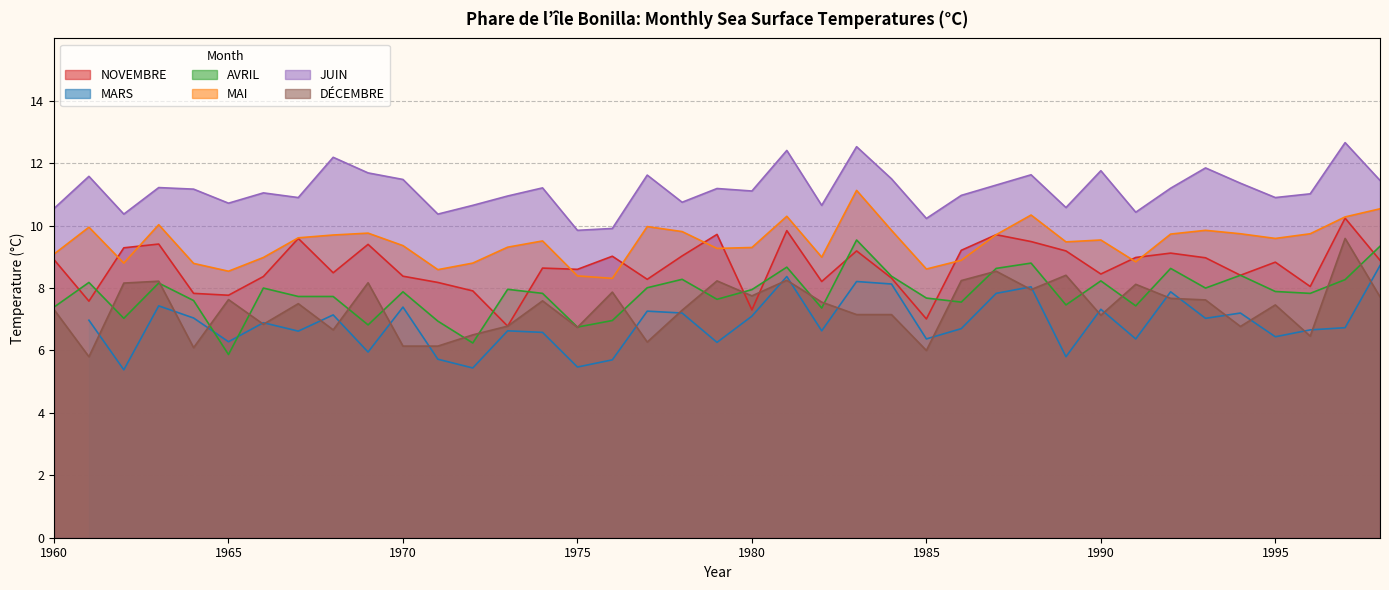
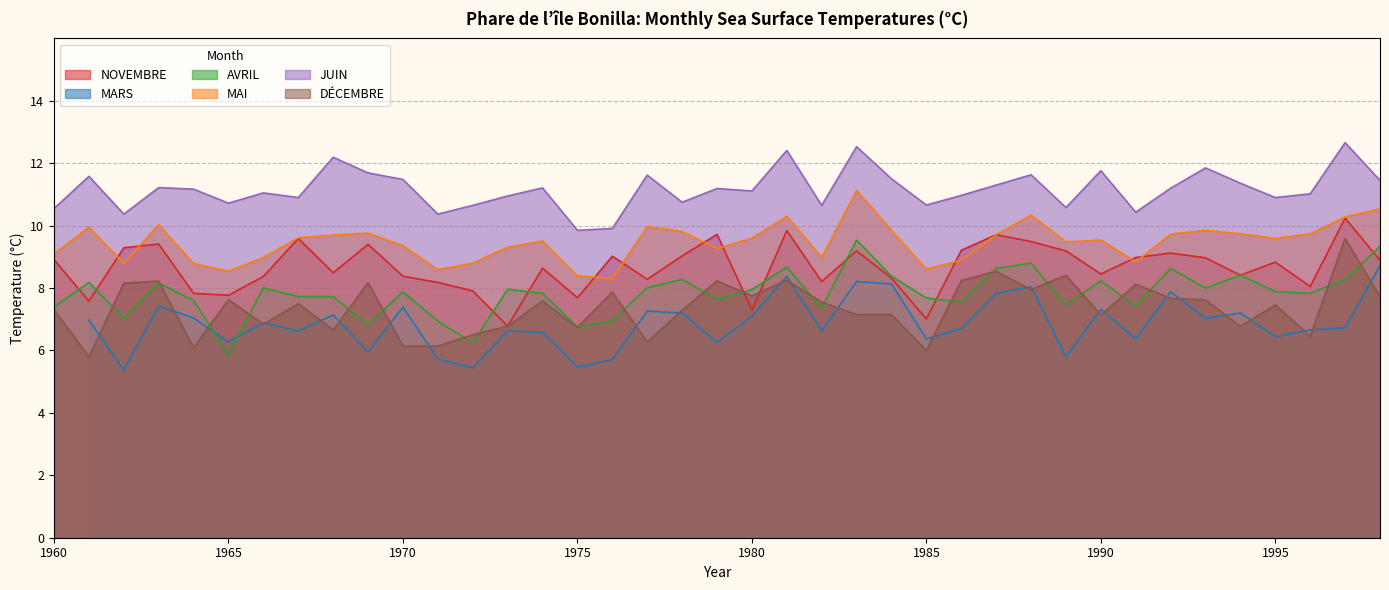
NOVEMBRE, 1975: 8.6 -> 7.7
MAI, 1980: 9.3 -> 9.6
JUIN, 1985: 10.2 -> 10.7
